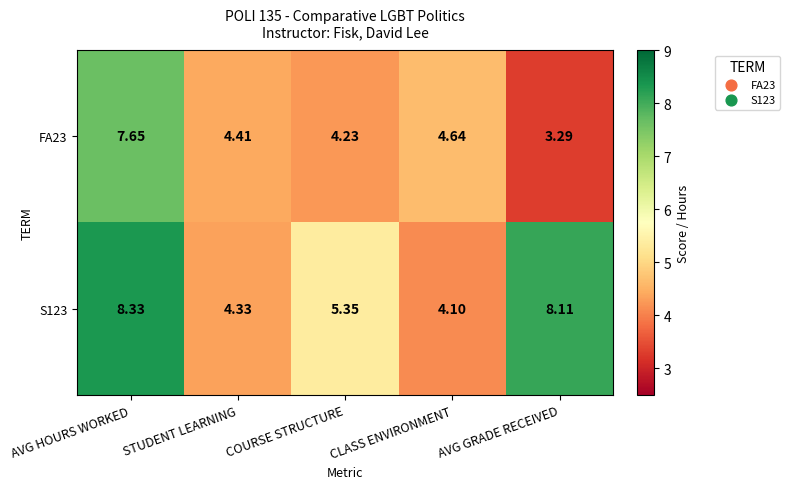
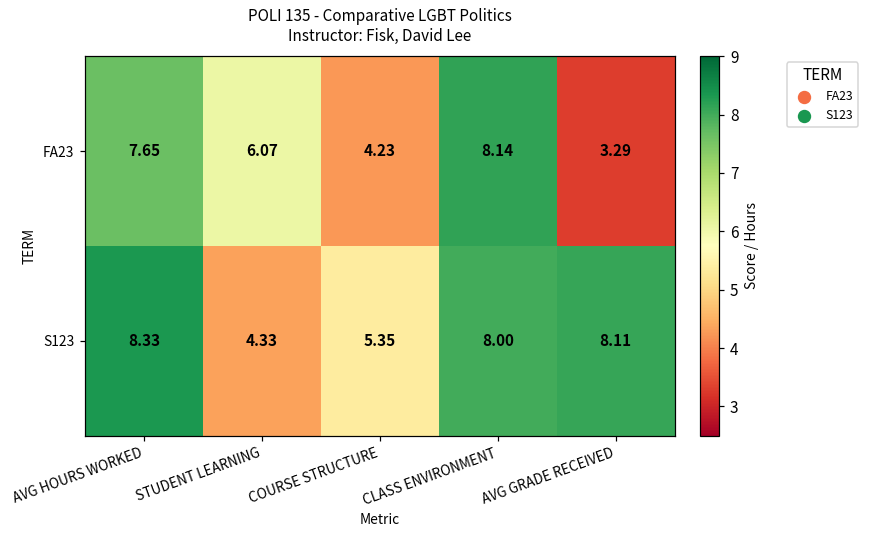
FA23, STUDENT LEARNING: 4.41 -> 6.07
FA23, CLASS ENVIRONMENT: 4.64 -> 8.14
S123, CLASS ENVIRONMENT: 4.10 -> 8.00
